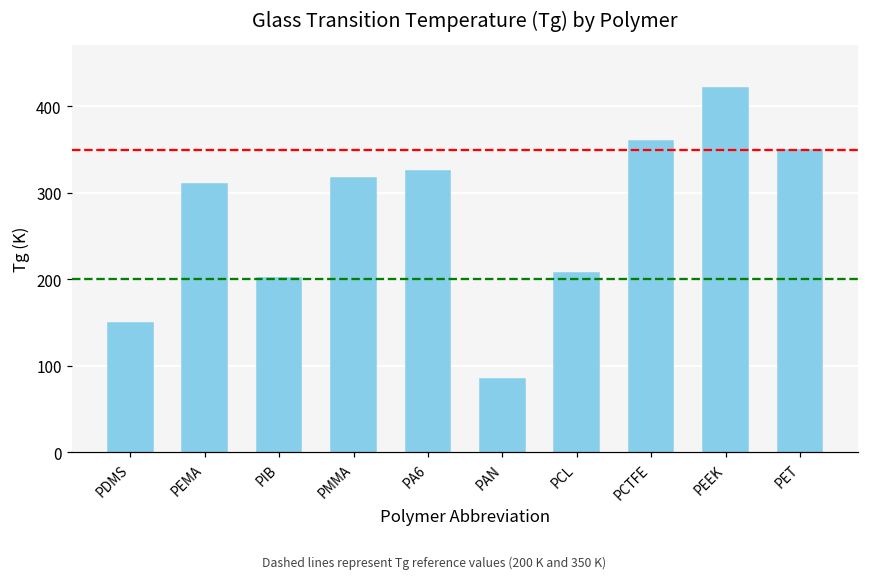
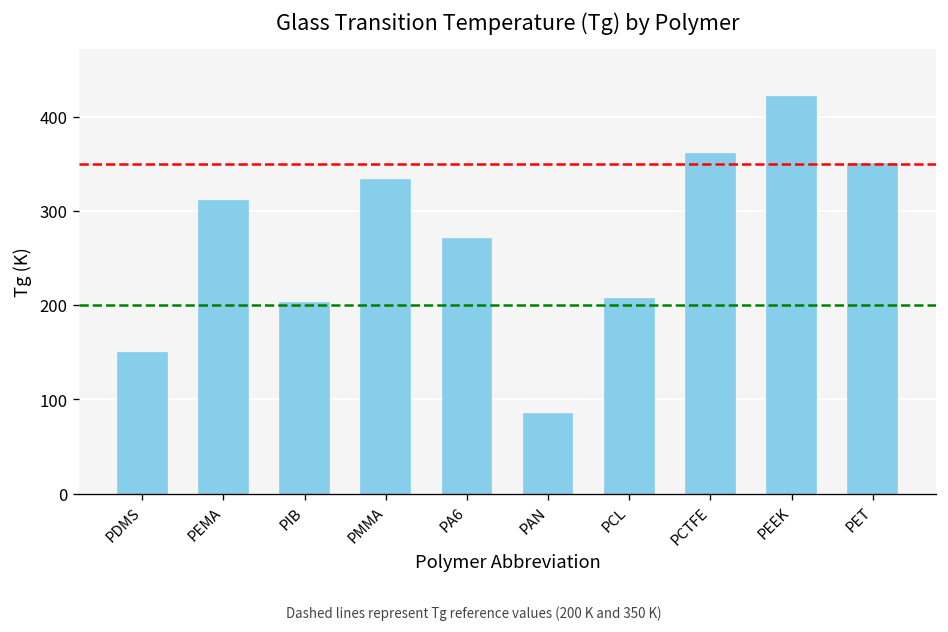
PMMA: 320 -> 330
PA6: 330 -> 270
